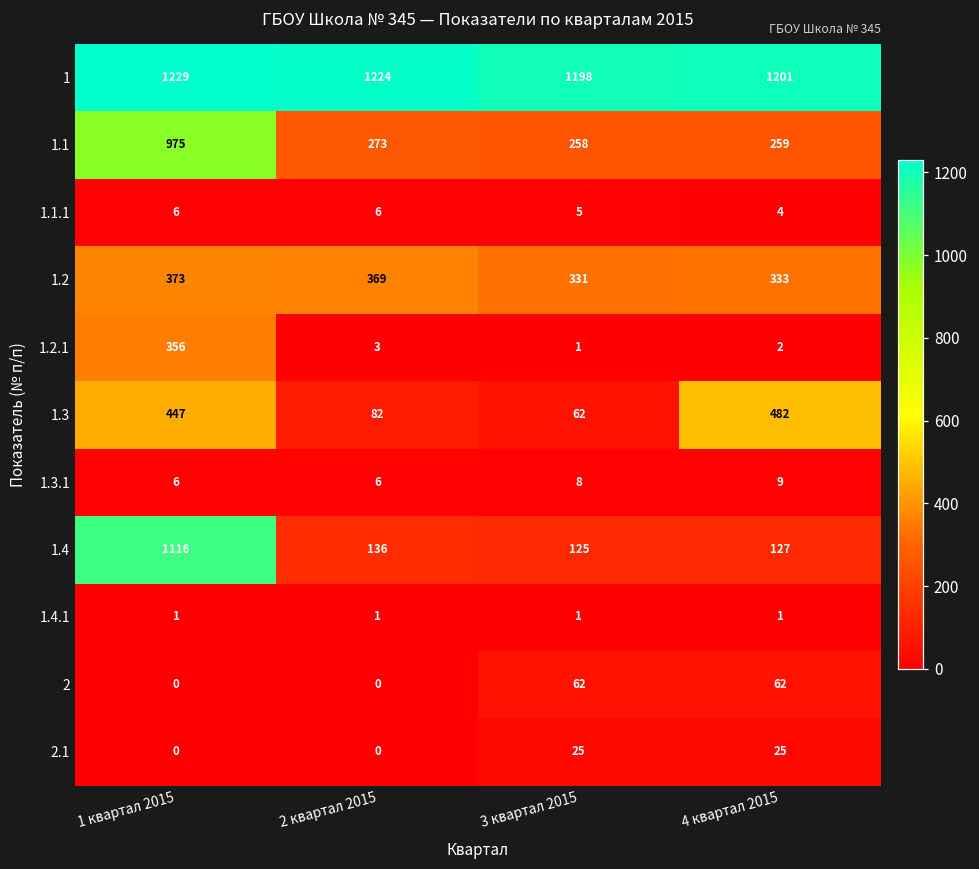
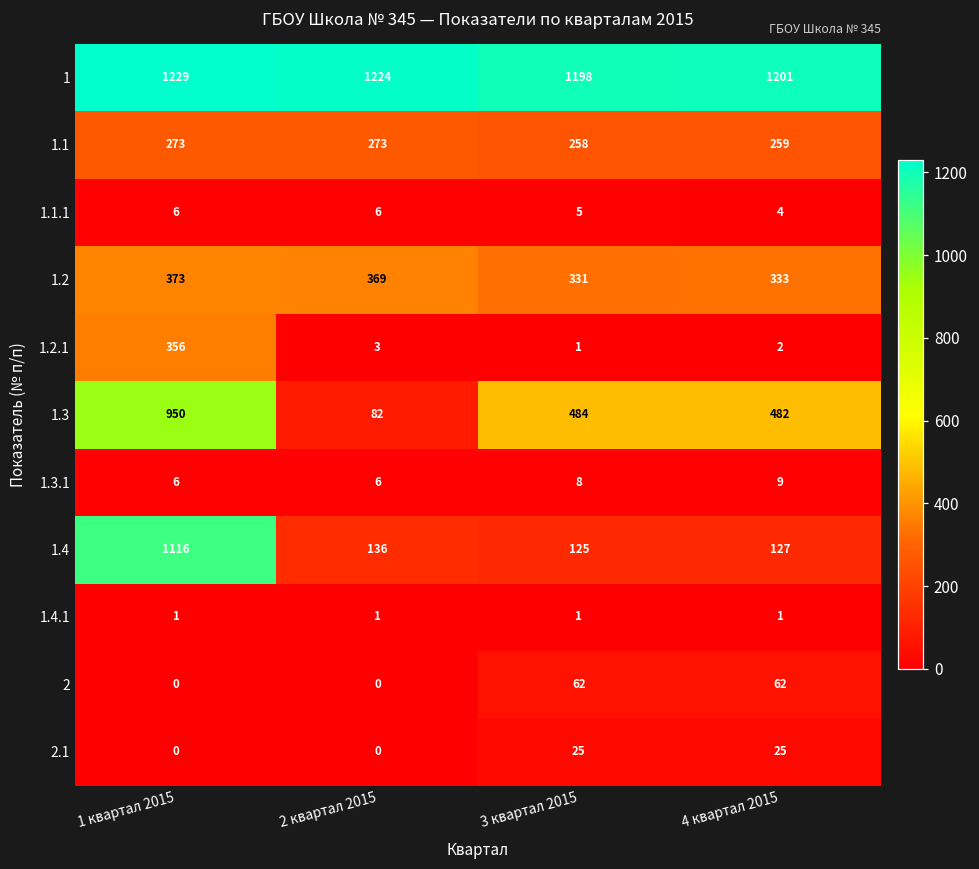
1.1, 1 квартал 2015: 975 -> 273
1.3, 1 квартал 2015: 447 -> 950
1.3, 3 квартал 2015: 62 -> 484
